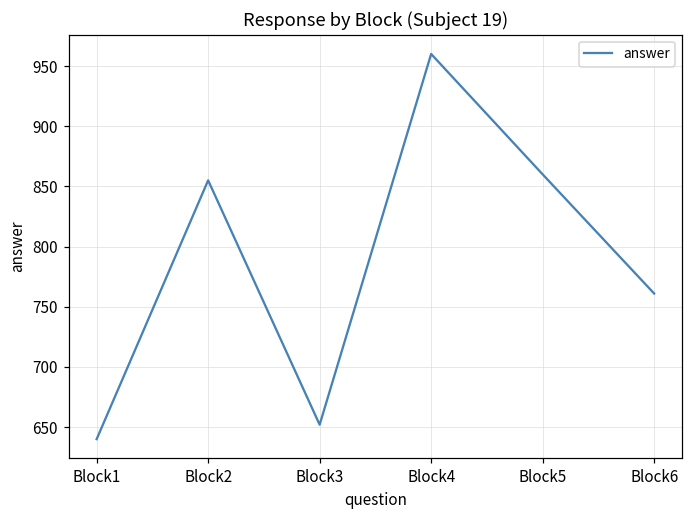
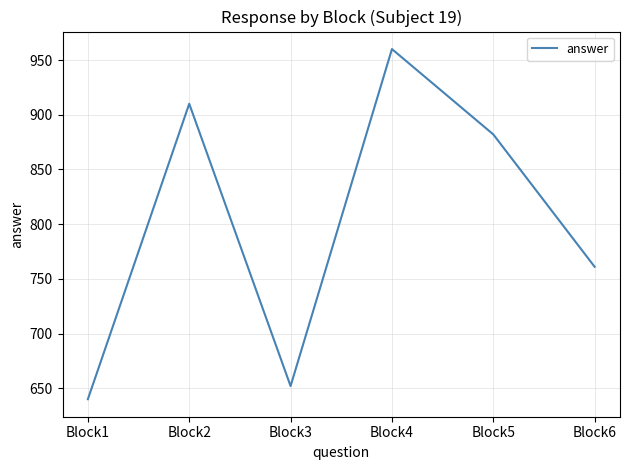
Block2: 855 -> 910
Block5: 860 -> 882
